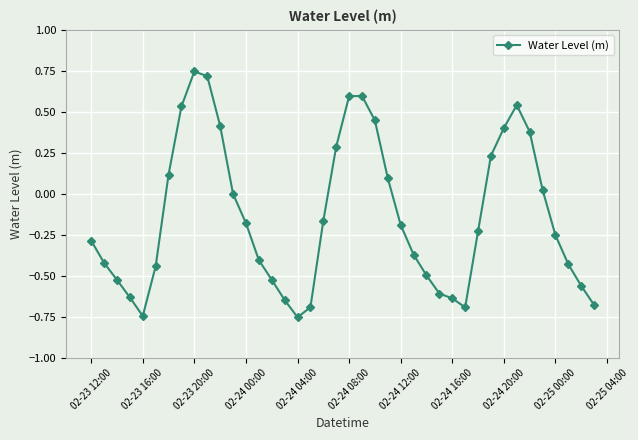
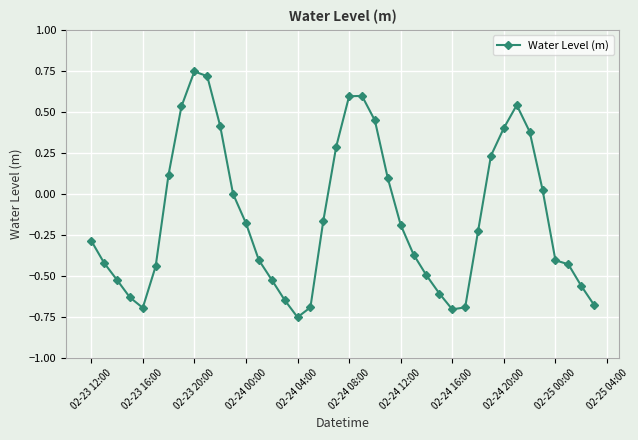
02-23 16:00: -0.75 -> -0.69
02-24 16:00: -0.64 -> -0.70
02-25 00:00: -0.25 -> -0.41
